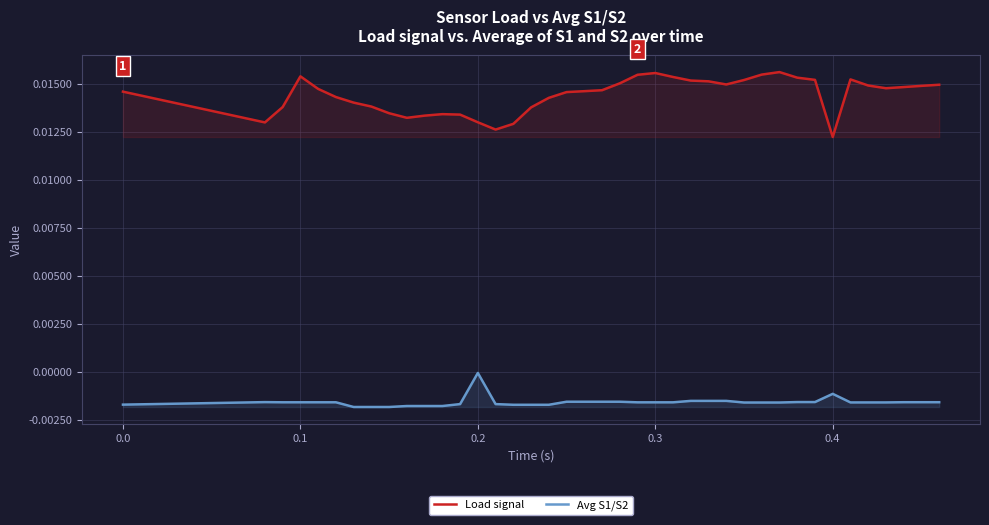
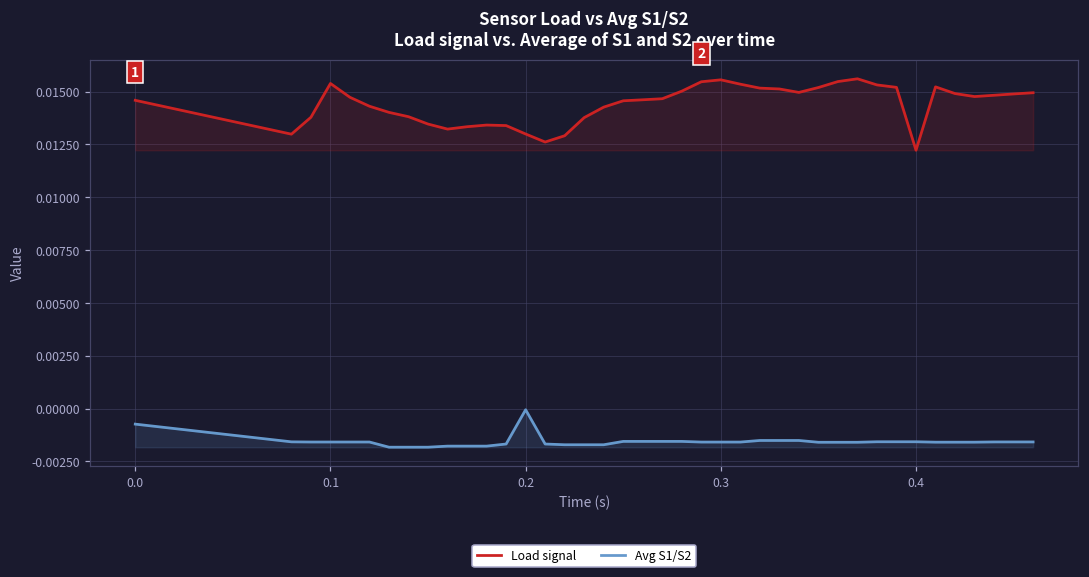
Avg S1/S2, 0.0: -0.0017 -> -0.0007
Avg S1/S2, 0.4: -0.0011 -> -0.0016
